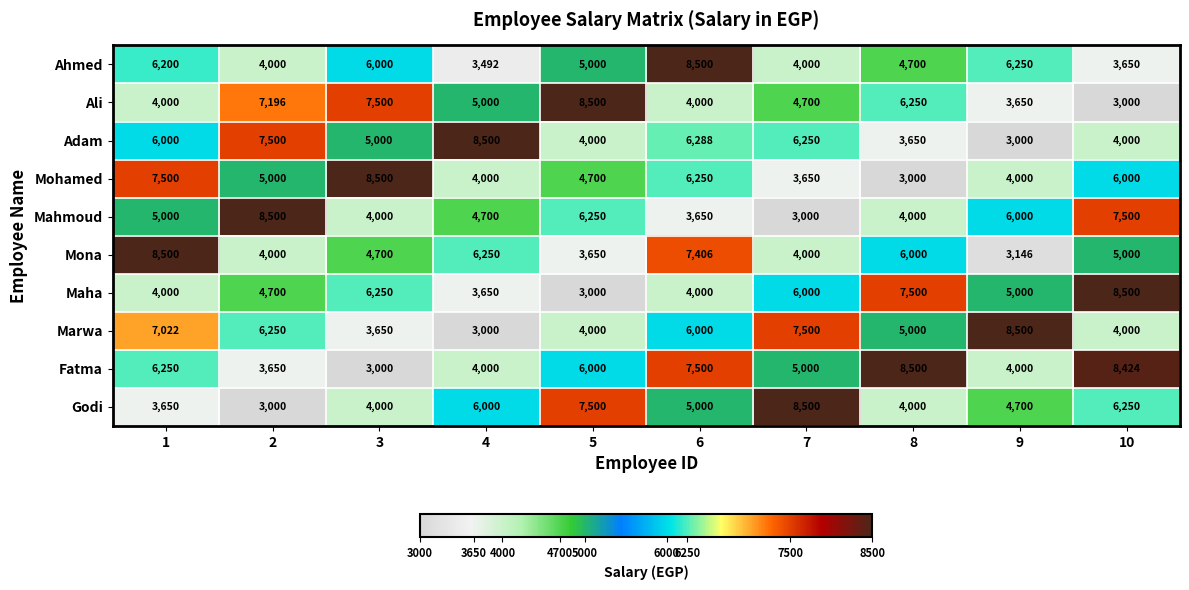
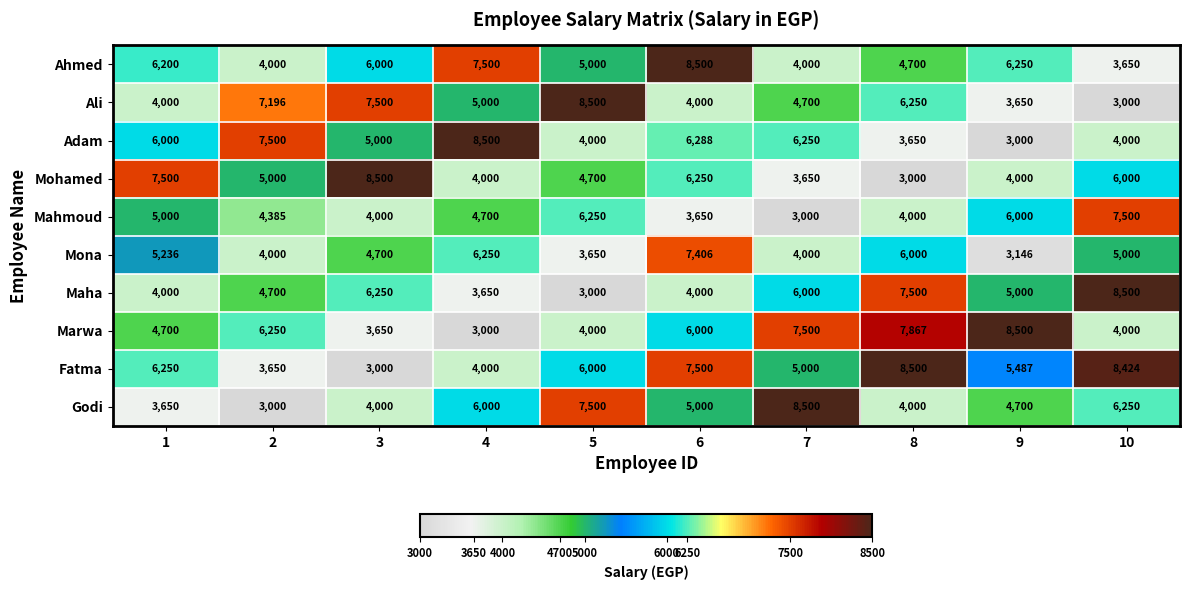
Ahmed, 4: 3,492 -> 7,500
Mahmoud, 2: 8,500 -> 4,385
Mona, 1: 8,500 -> 5,236
Marwa, 1: 7,022 -> 4,700
Marwa, 8: 5,000 -> 7,867
Fatma, 9: 4,000 -> 5,487
